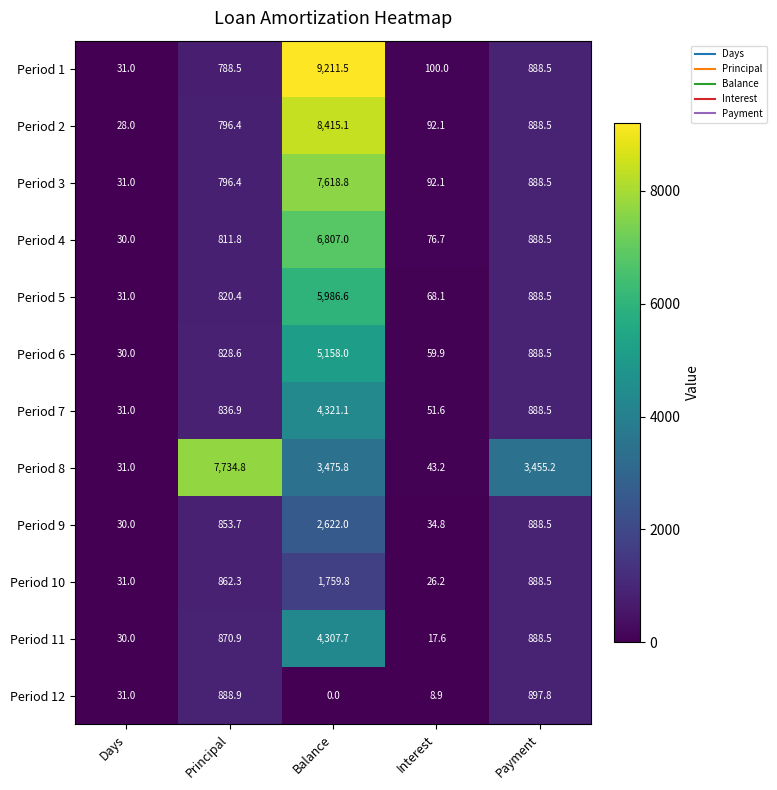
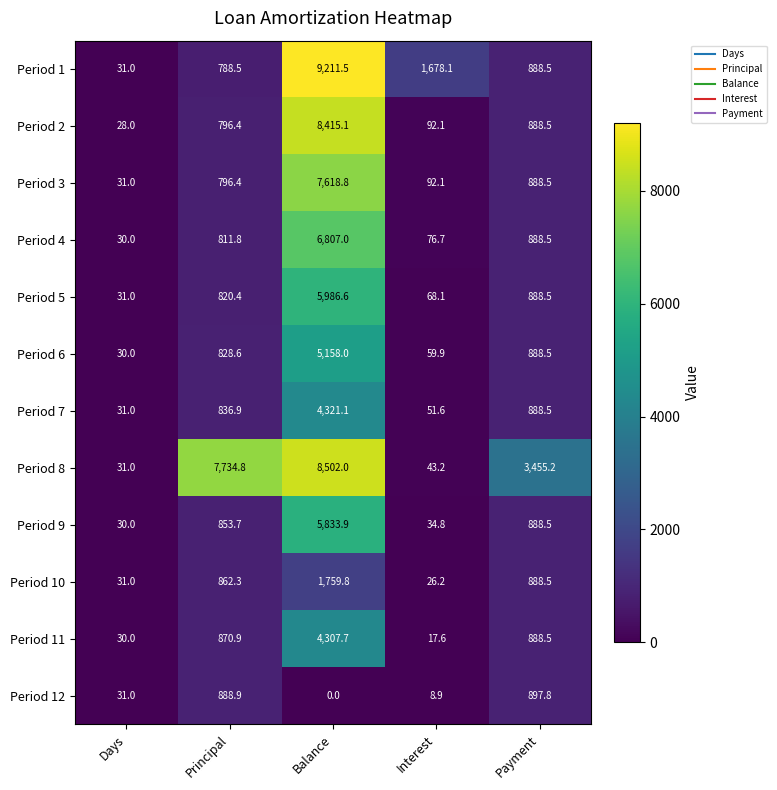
Period 1, Interest: 100.0 -> 1,678.1
Period 8, Balance: 3,475.8 -> 8,502.0
Period 9, Balance: 2,622.0 -> 5,833.9
